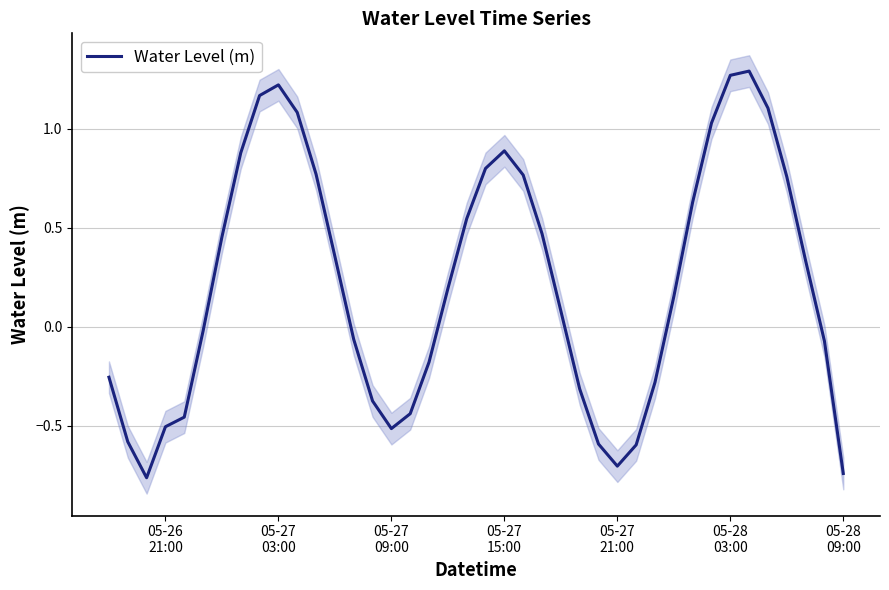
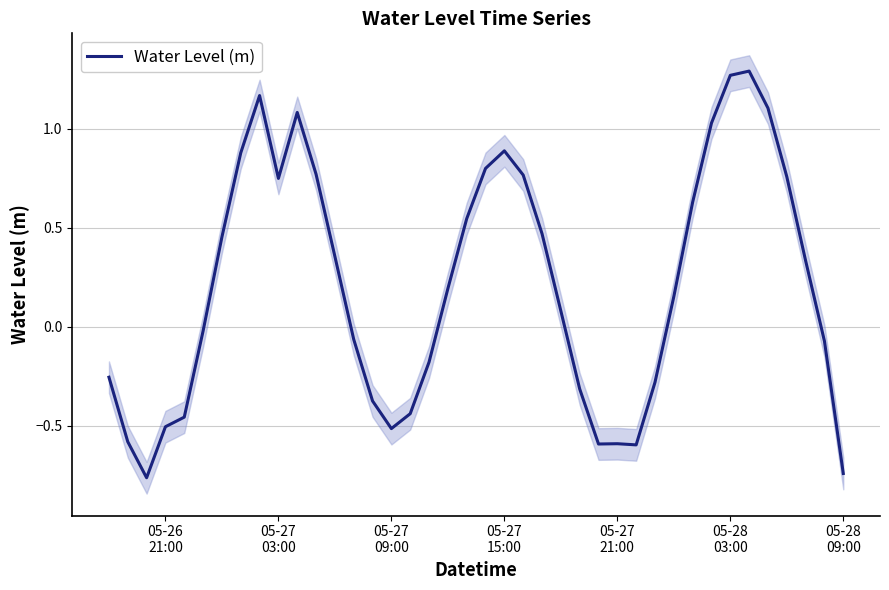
Water Level (m), 05-27 03:00: 1.22 -> 0.75
Water Level (m), 05-27 21:00: -0.70 -> -0.59
